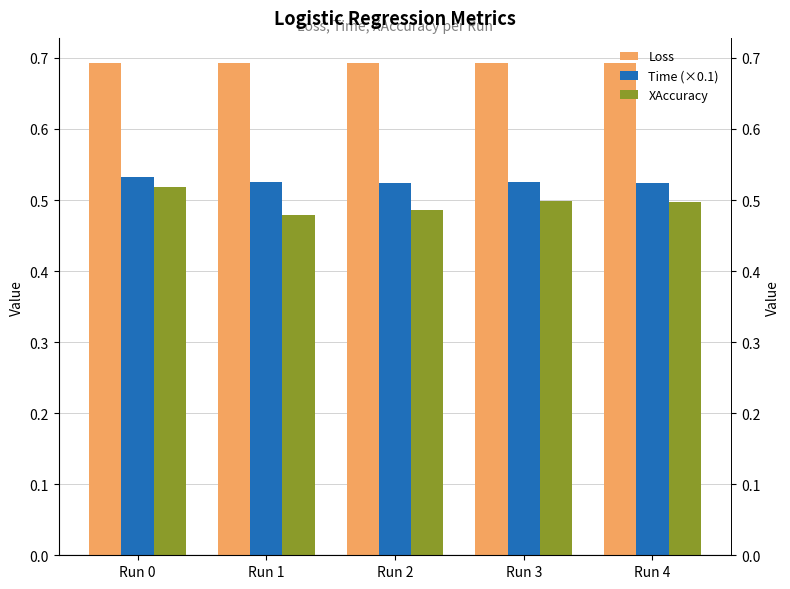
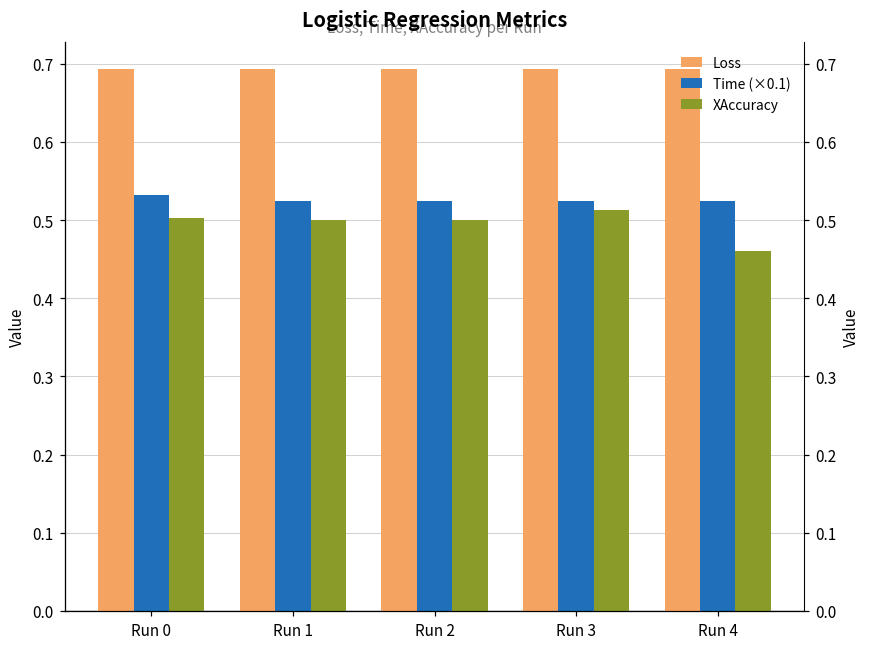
XAccuracy, Run 0: 0.52 -> 0.50
XAccuracy, Run 1: 0.48 -> 0.50
XAccuracy, Run 2: 0.49 -> 0.50
XAccuracy, Run 3: 0.50 -> 0.51
XAccuracy, Run 4: 0.50 -> 0.46
